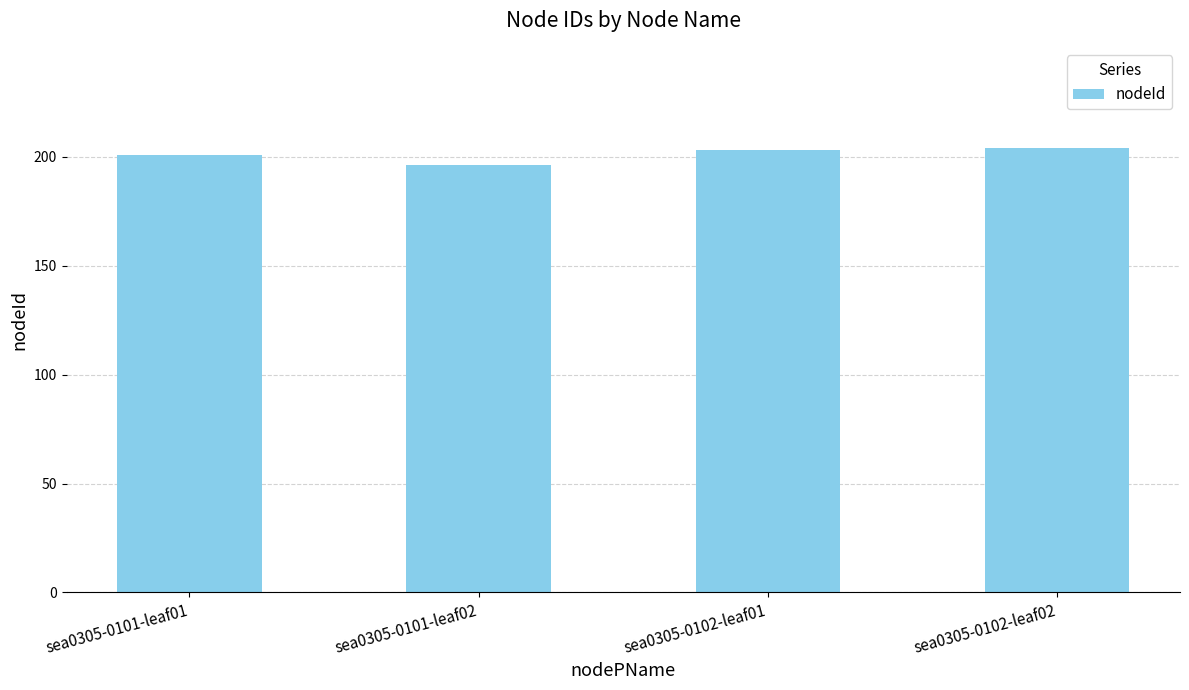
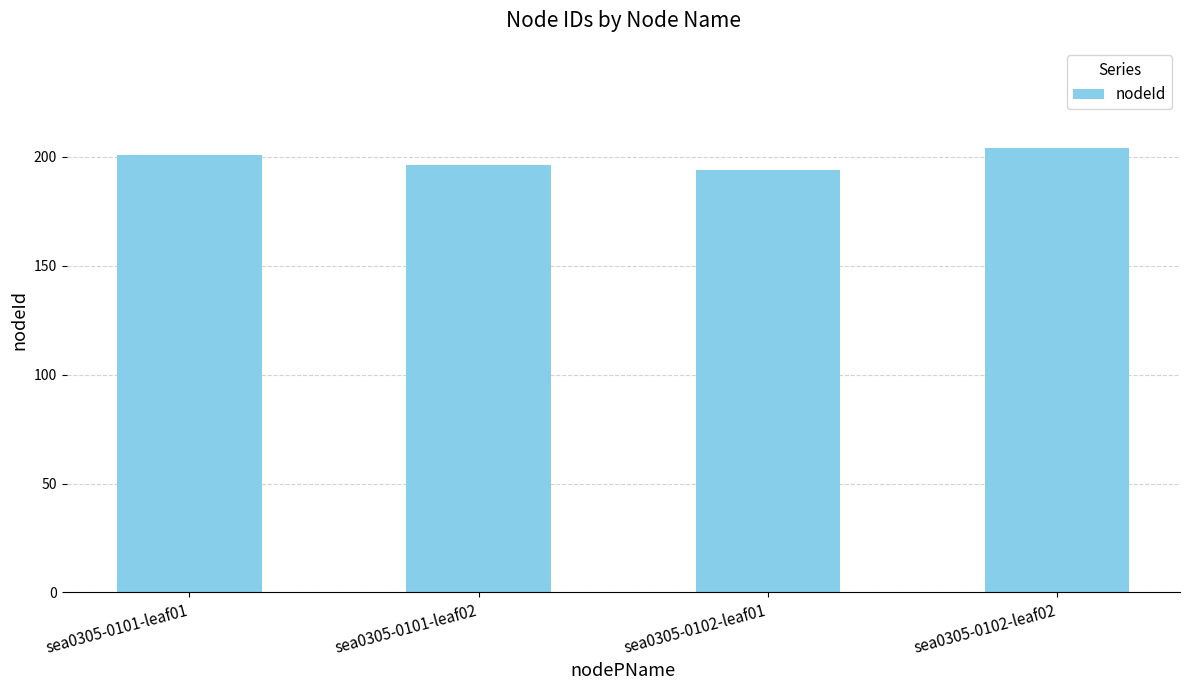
sea0305-0102-leaf01: 203 -> 194
